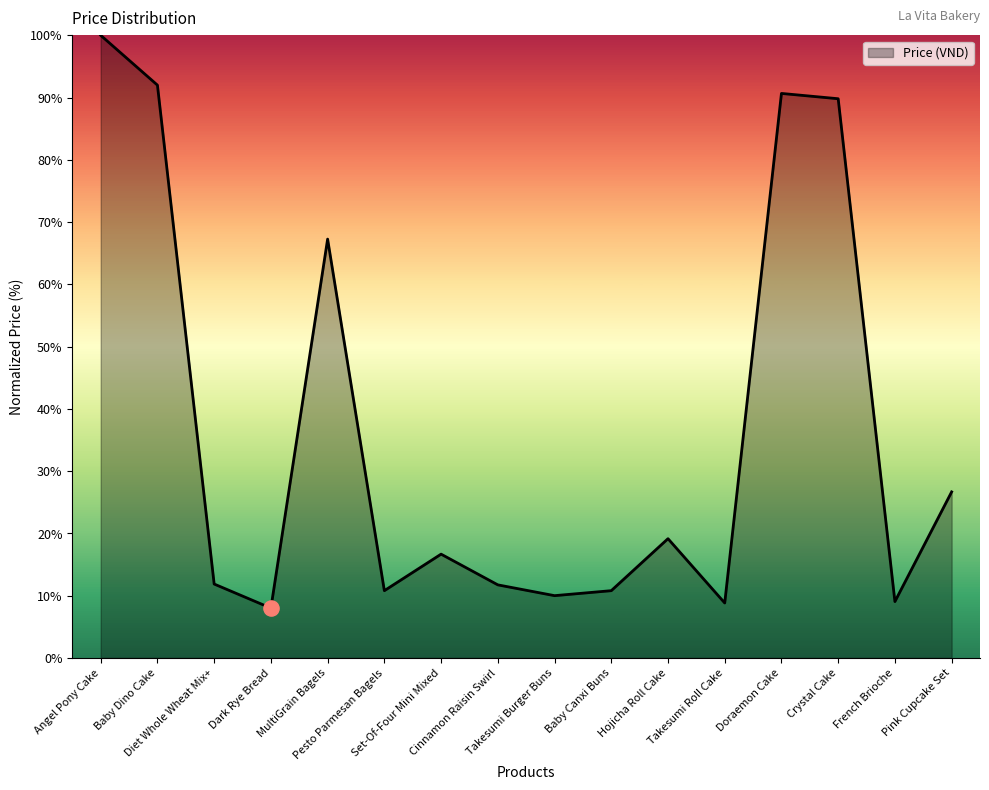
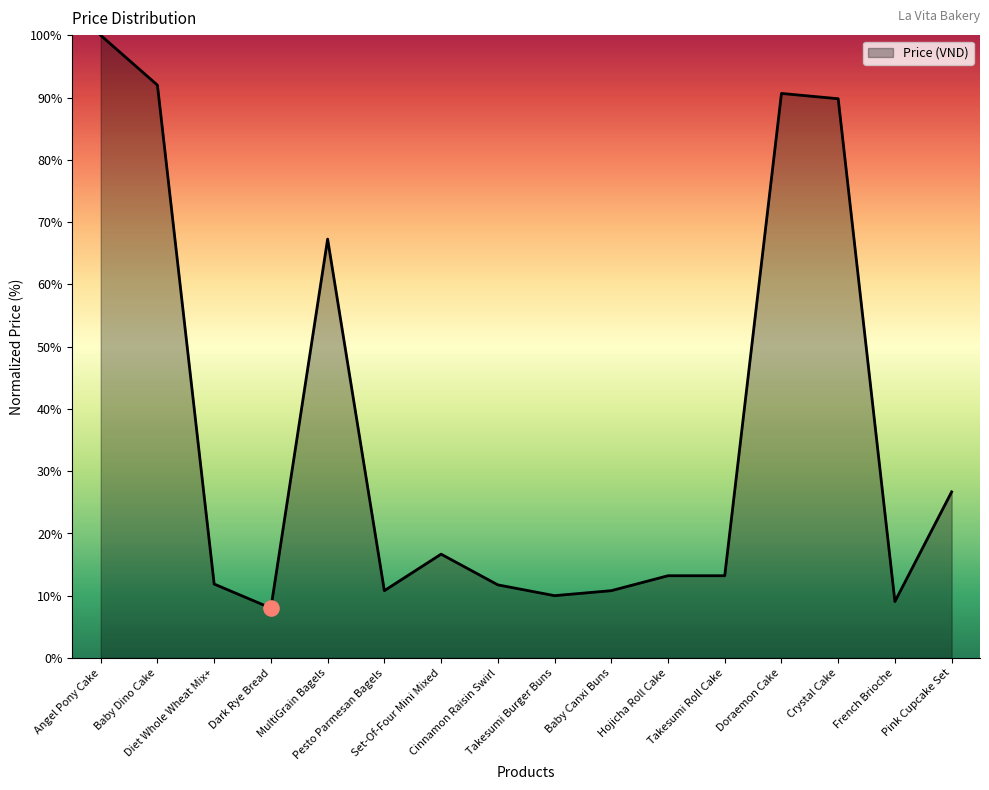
Price (VND), Hojicha Roll Cake: 19% -> 13%
Price (VND), Takesumi Roll Cake: 9% -> 13%
